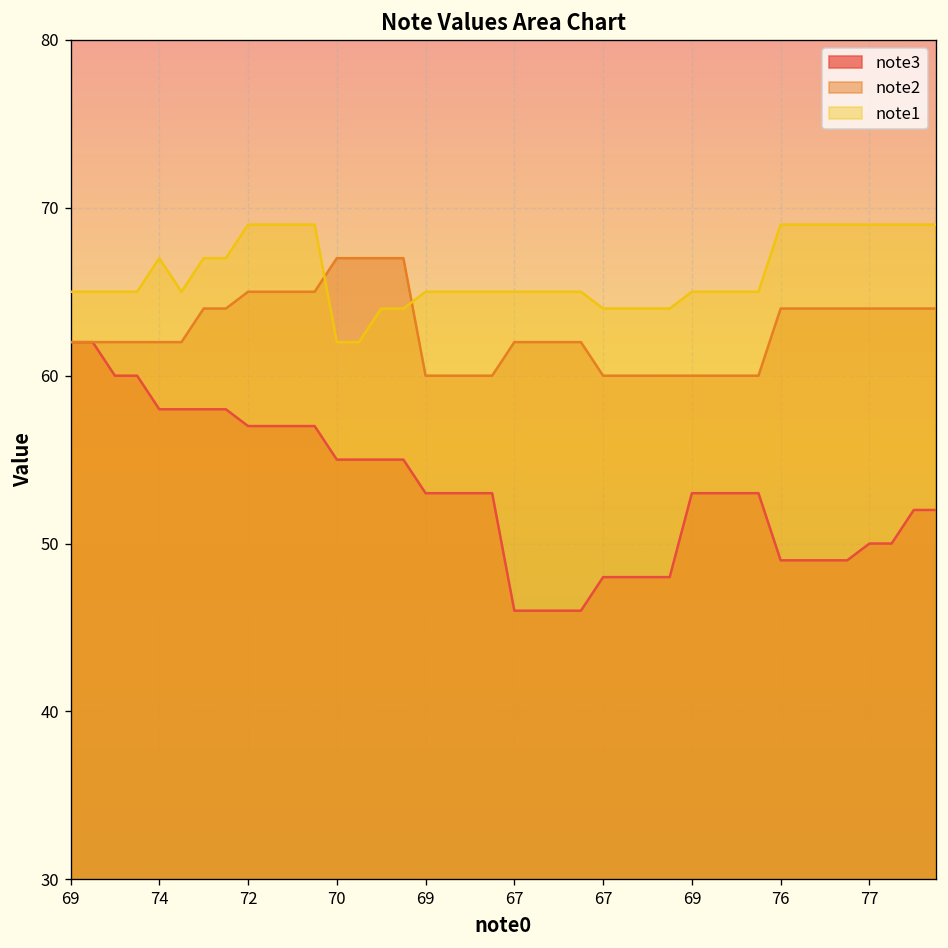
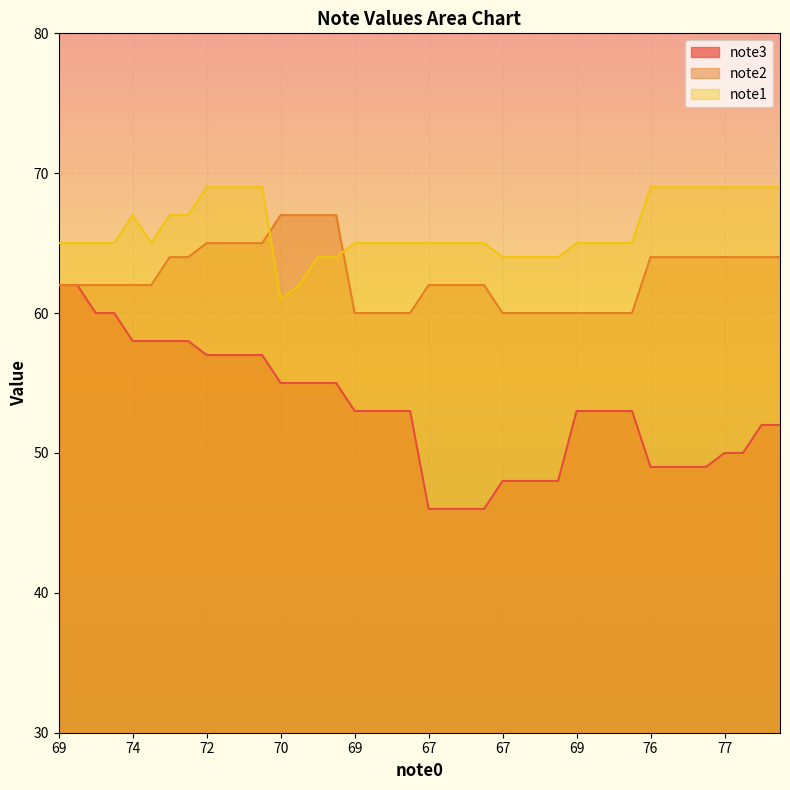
note1, 70: 62 -> 61
